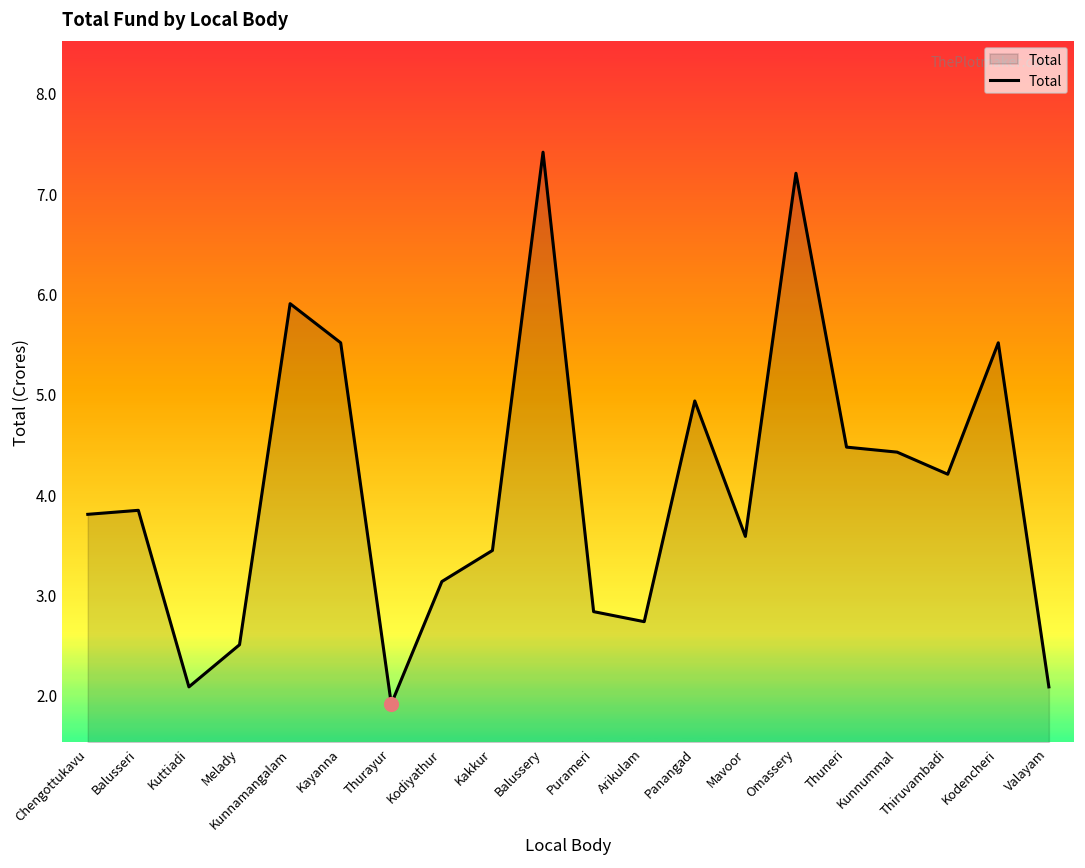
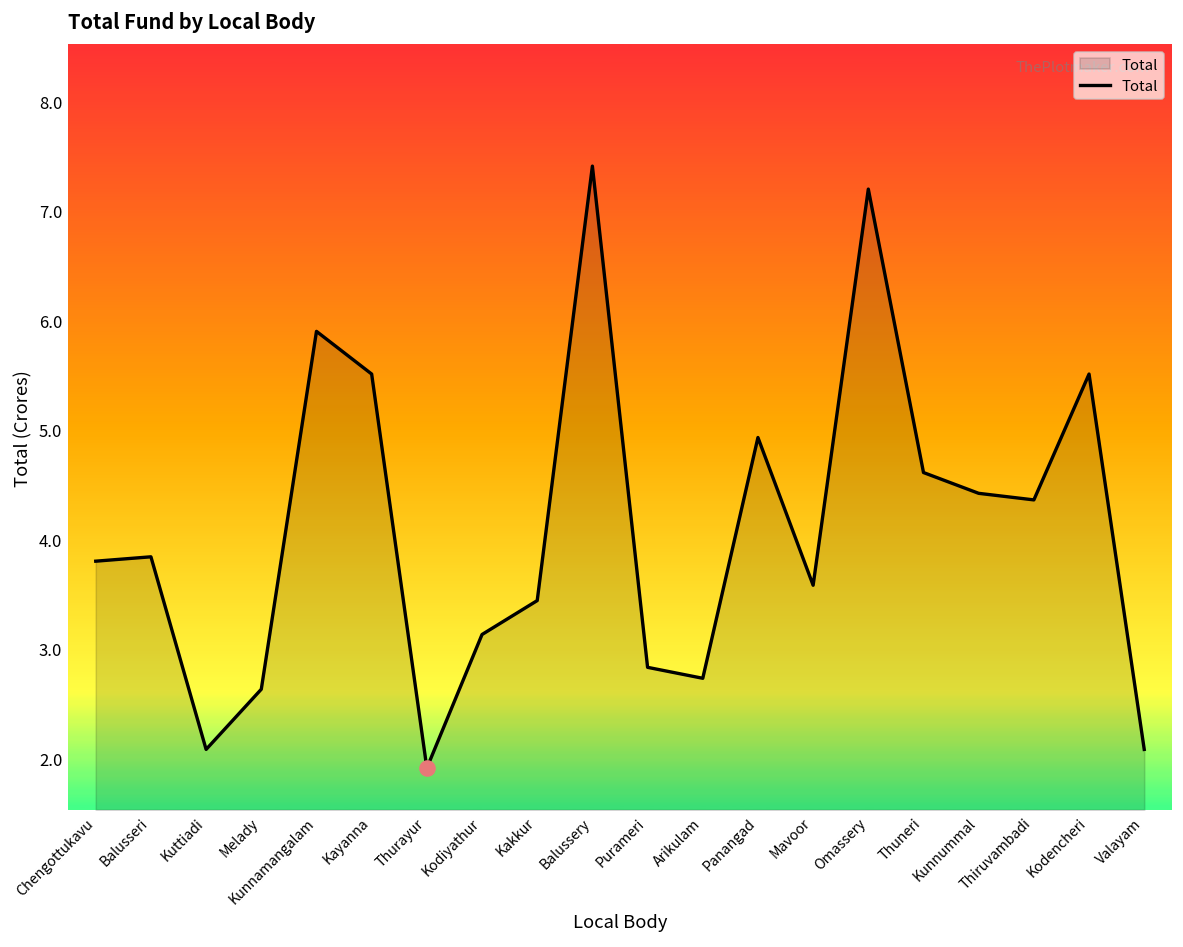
Total, Melady: 2.5 -> 2.6
Total, Thuneri: 4.5 -> 4.6
Total, Thiruvambadi: 4.2 -> 4.4
